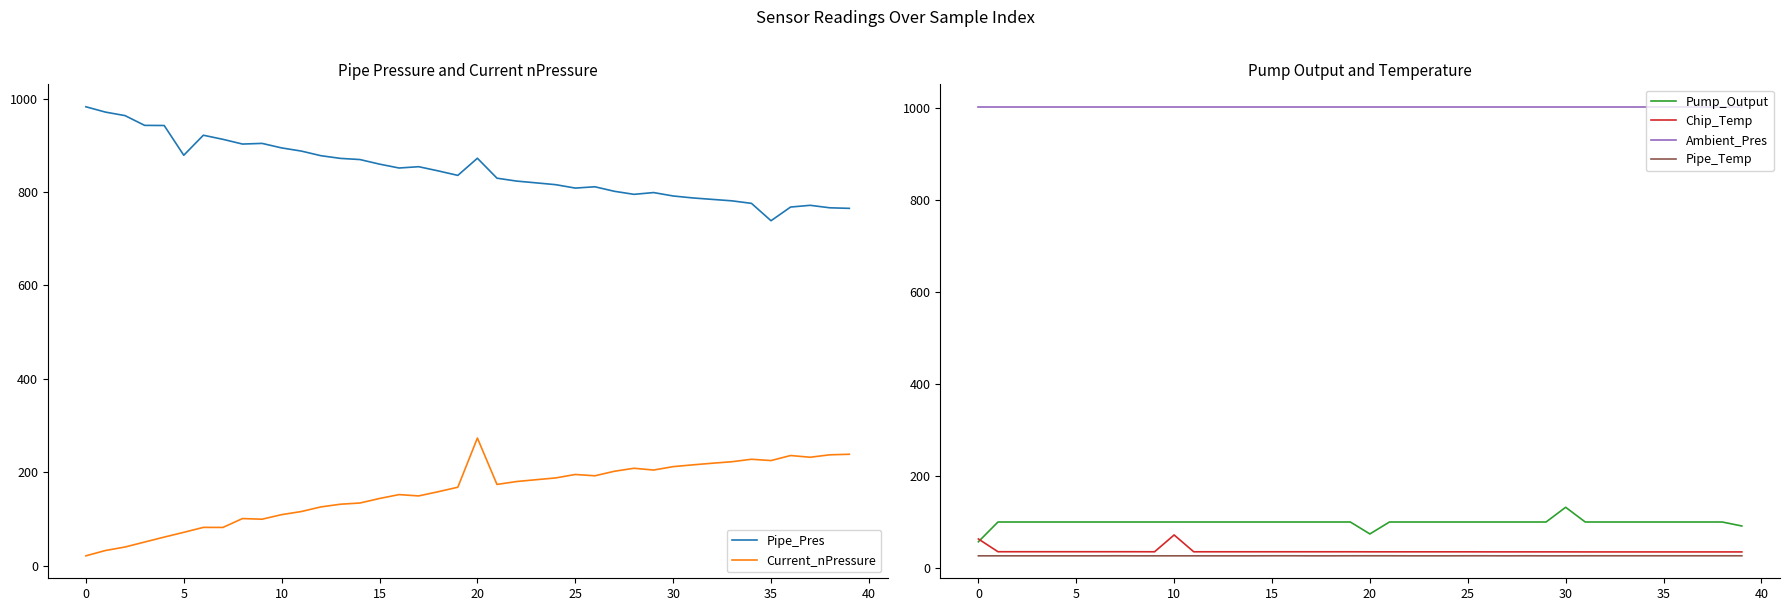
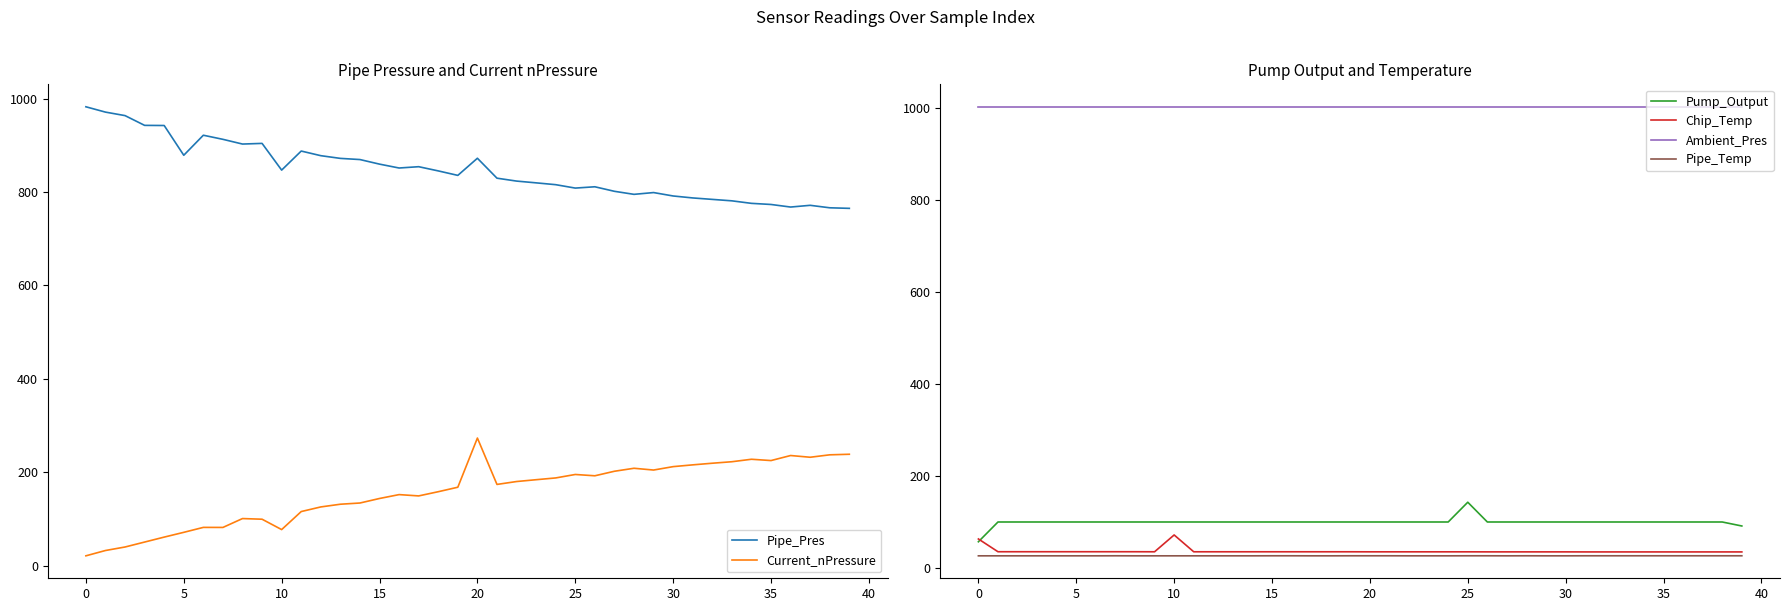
Pipe Pressure and Current nPressure, Pipe_Pres, 10: 890 -> 850
Pipe Pressure and Current nPressure, Current_nPressure, 10: 110 -> 80
Pipe Pressure and Current nPressure, Pipe_Pres, 35: 740 -> 770
Pump Output and Temperature, Pump_Output, 20: 70 -> 100
Pump Output and Temperature, Pump_Output, 25: 100 -> 140
Pump Output and Temperature, Pump_Output, 30: 130 -> 100
